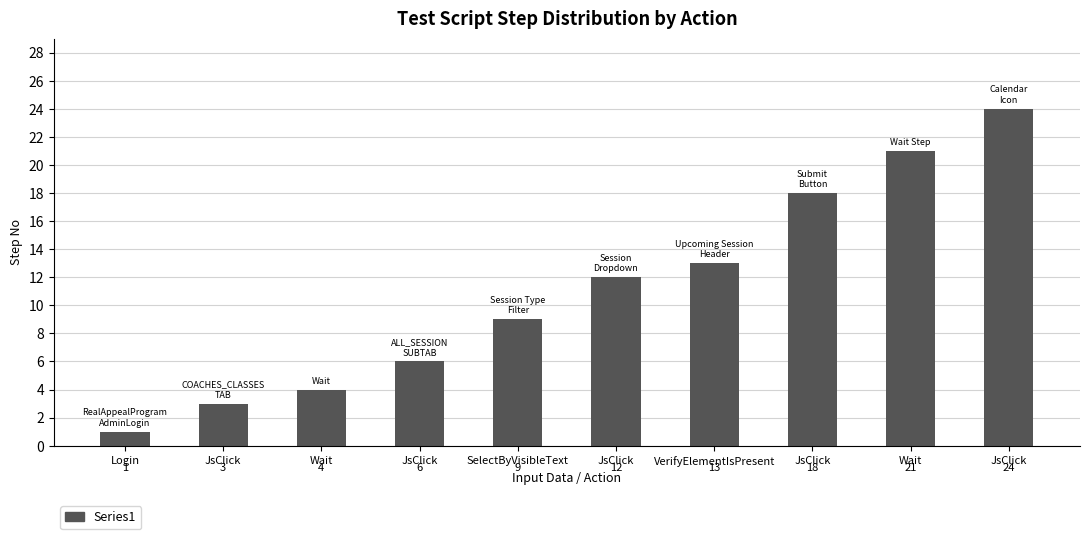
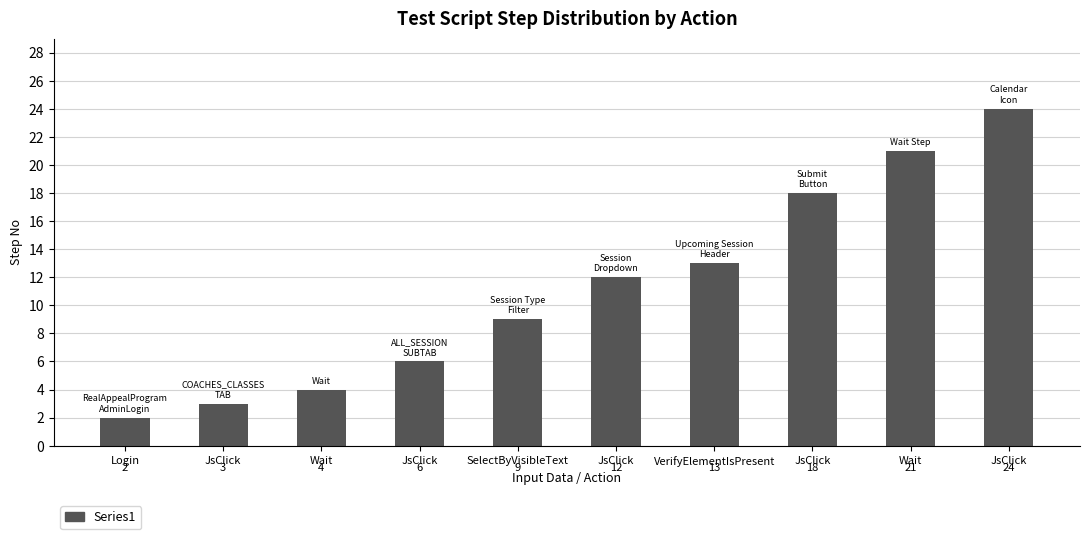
Login: 1 -> 2
